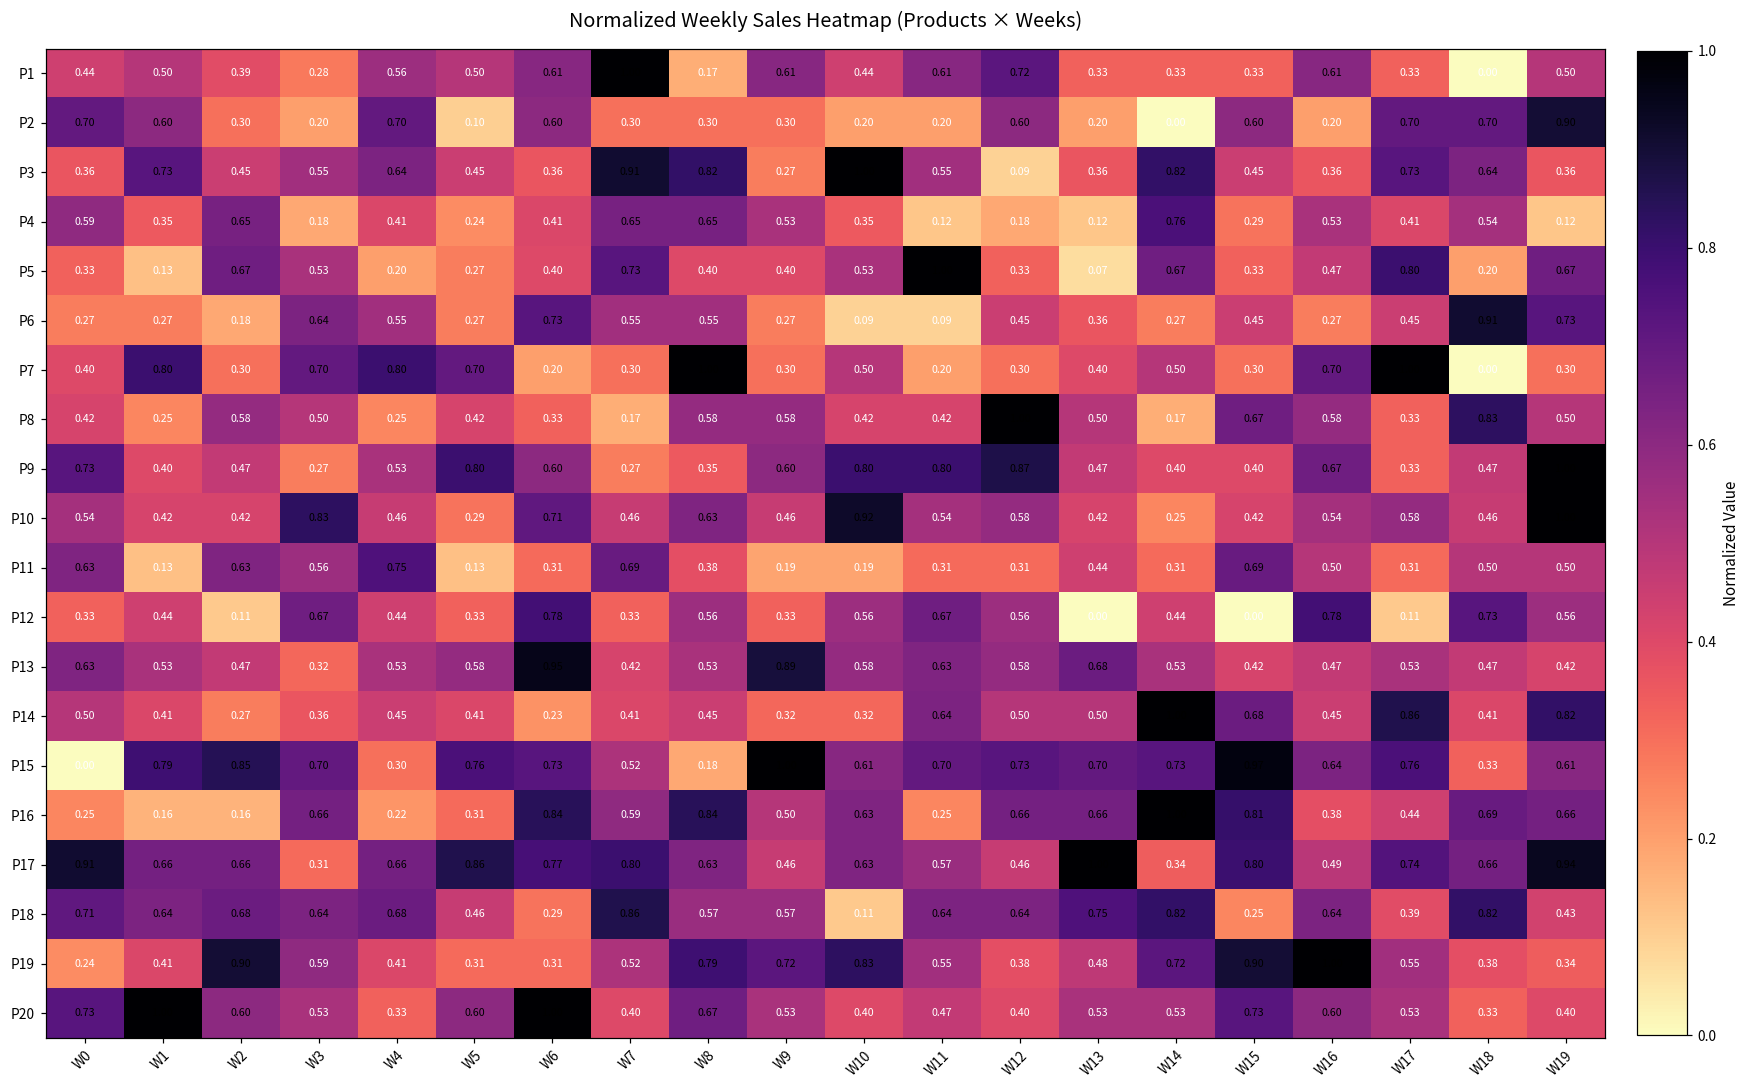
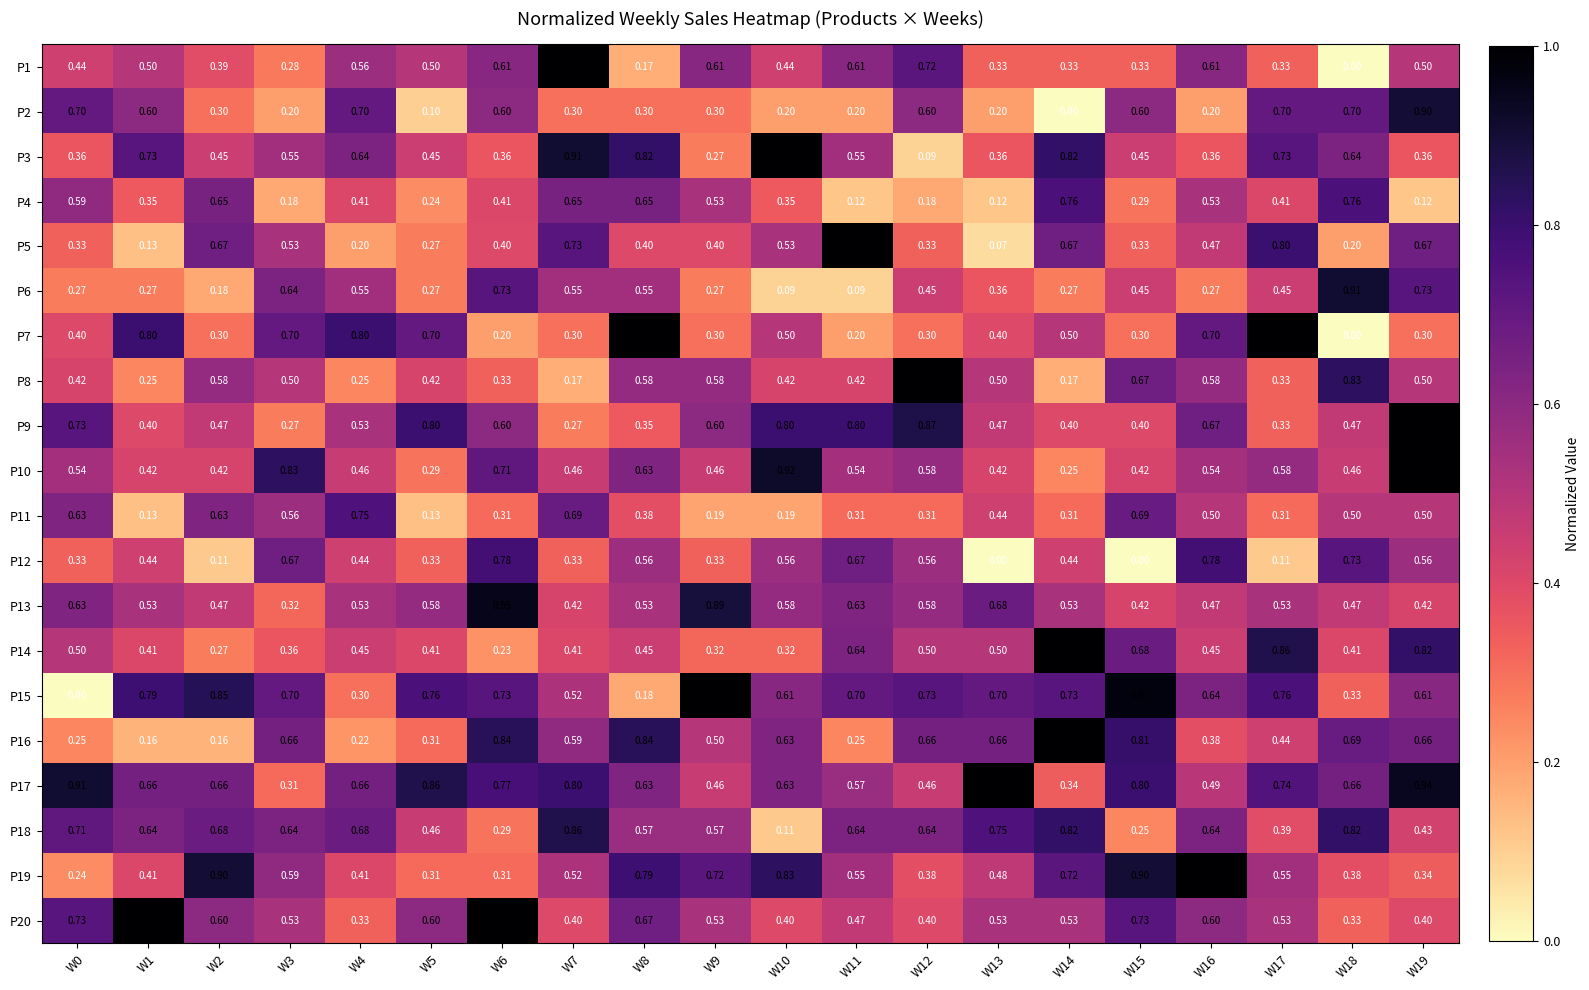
P4, W18: 0.54 -> 0.76
